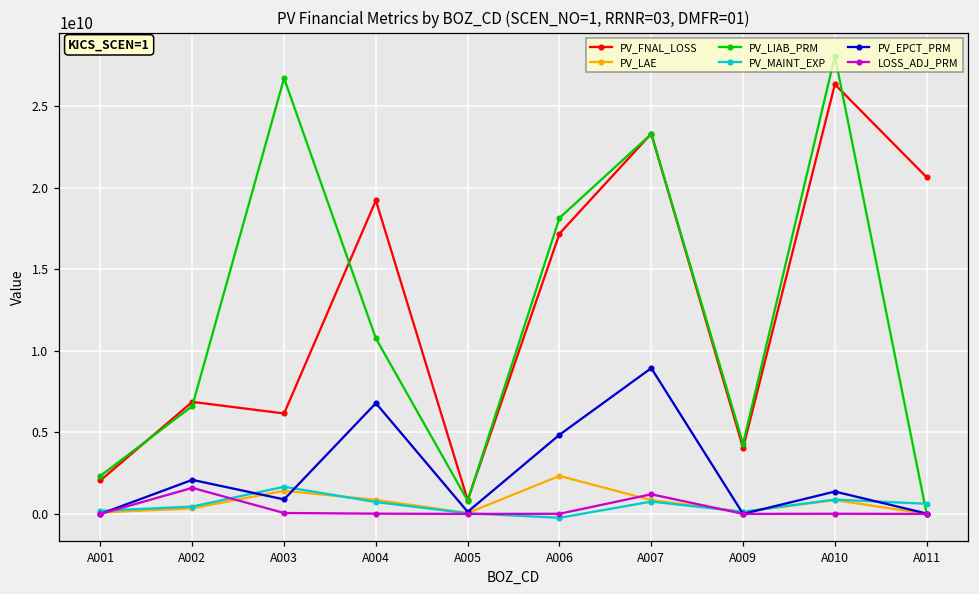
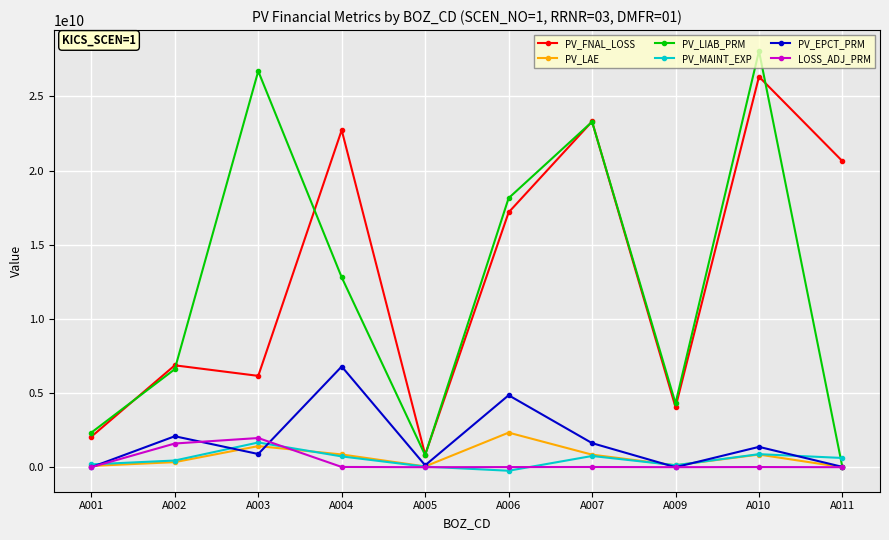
LOSS_ADJ_PRM, A003: 100000000 -> 2000000000
PV_FNAL_LOSS, A004: 19200000000 -> 22700000000
PV_LIAB_PRM, A004: 10800000000 -> 12800000000
PV_EPCT_PRM, A007: 8900000000 -> 1600000000
LOSS_ADJ_PRM, A007: 1200000000 -> 0
